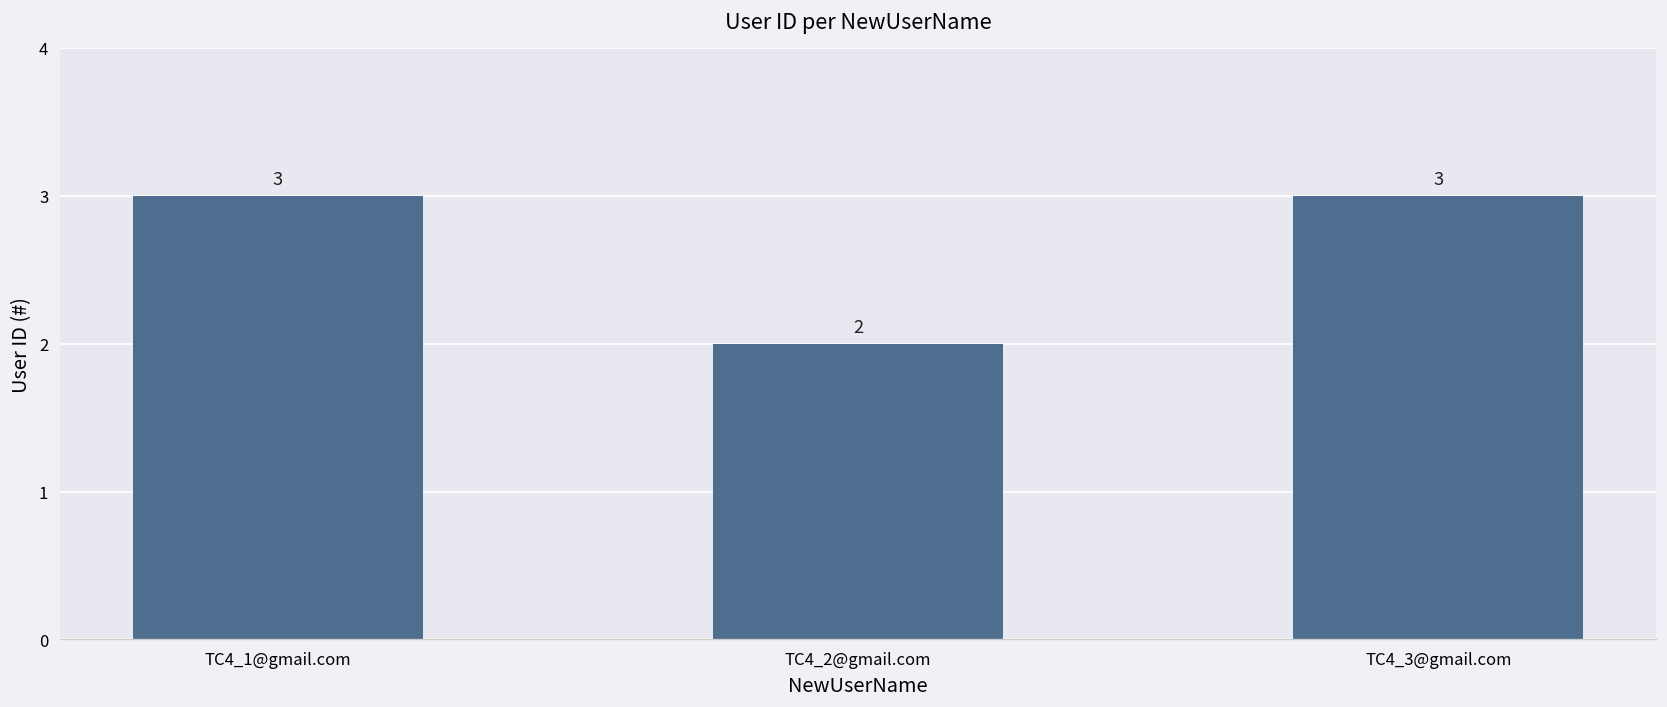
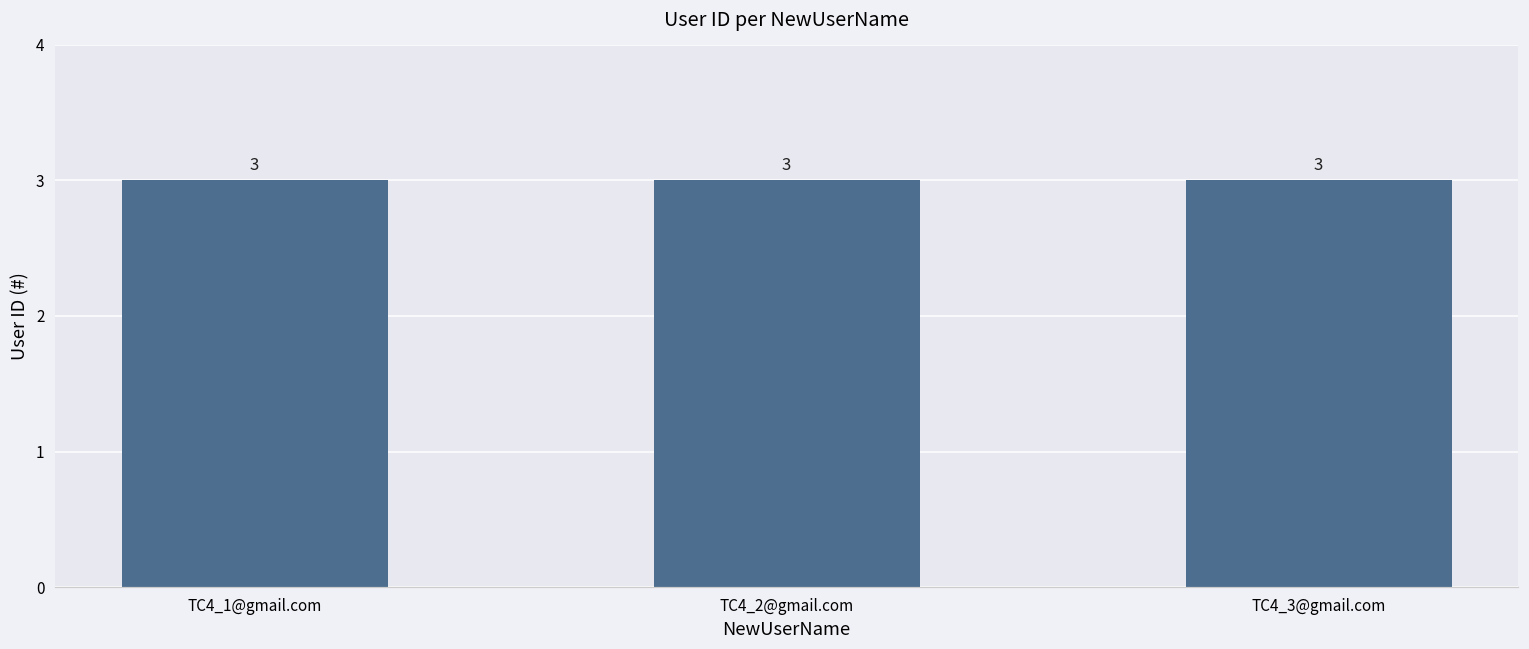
TC4_2@gmail.com: 2 -> 3
